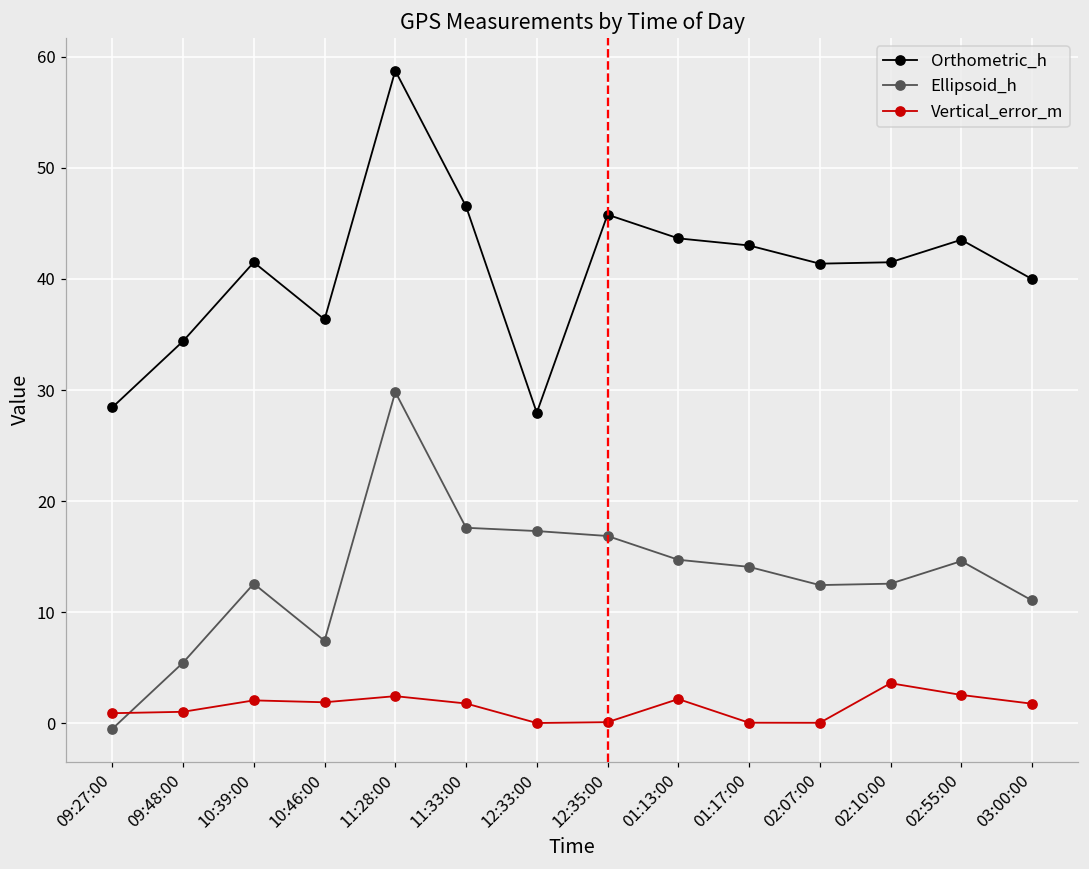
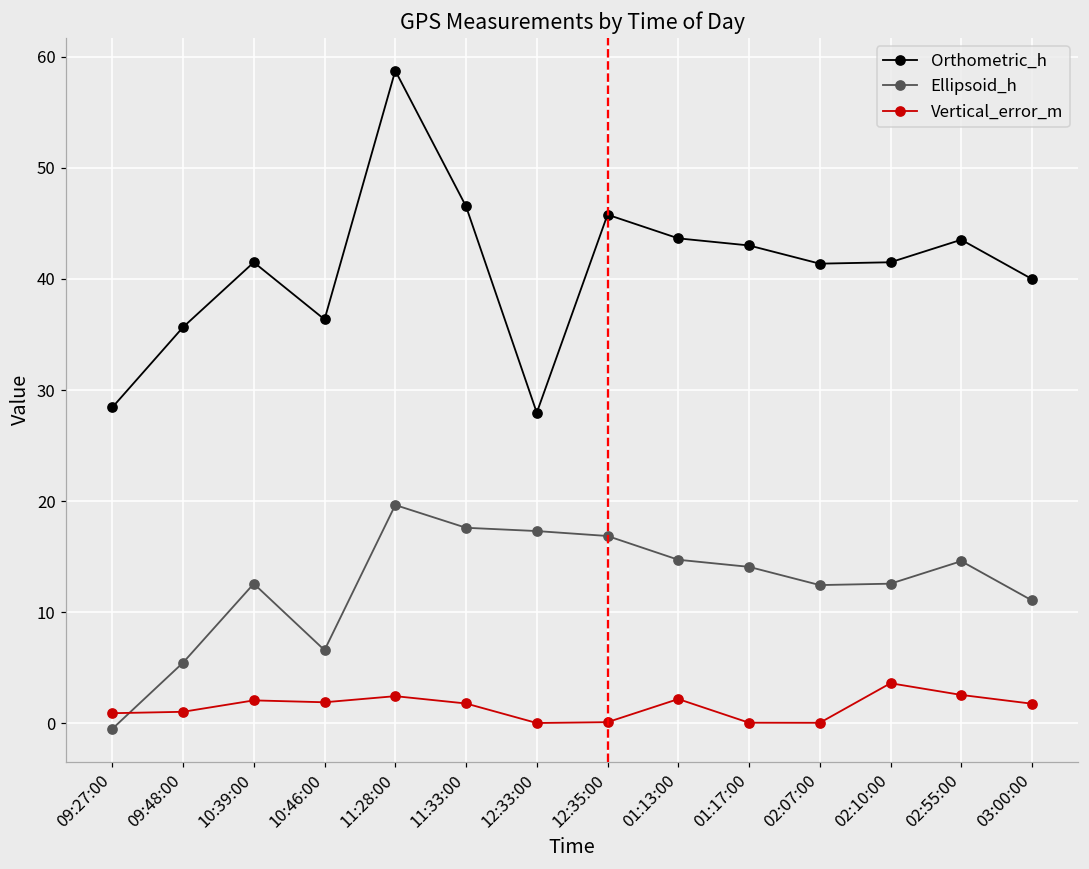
Orthometric_h, 09:48:00: 34.4 -> 35.7
Ellipsoid_h, 10:46:00: 7.4 -> 6.6
Ellipsoid_h, 11:28:00: 29.8 -> 19.6
